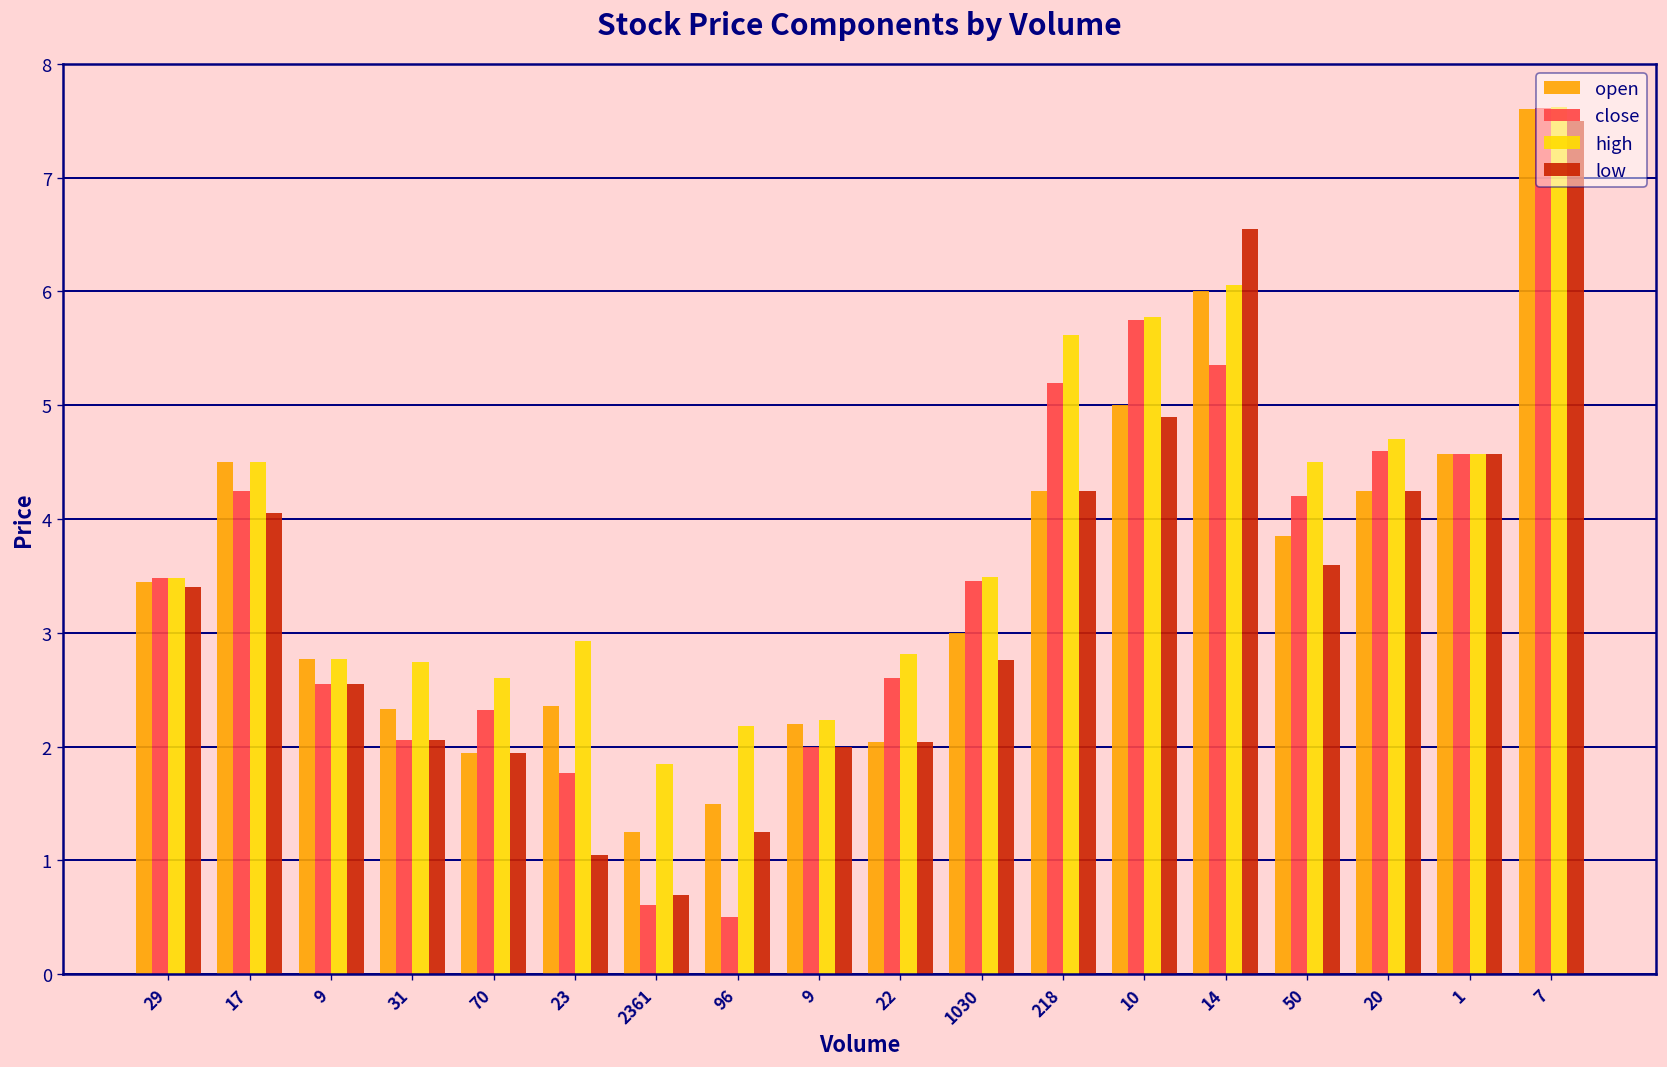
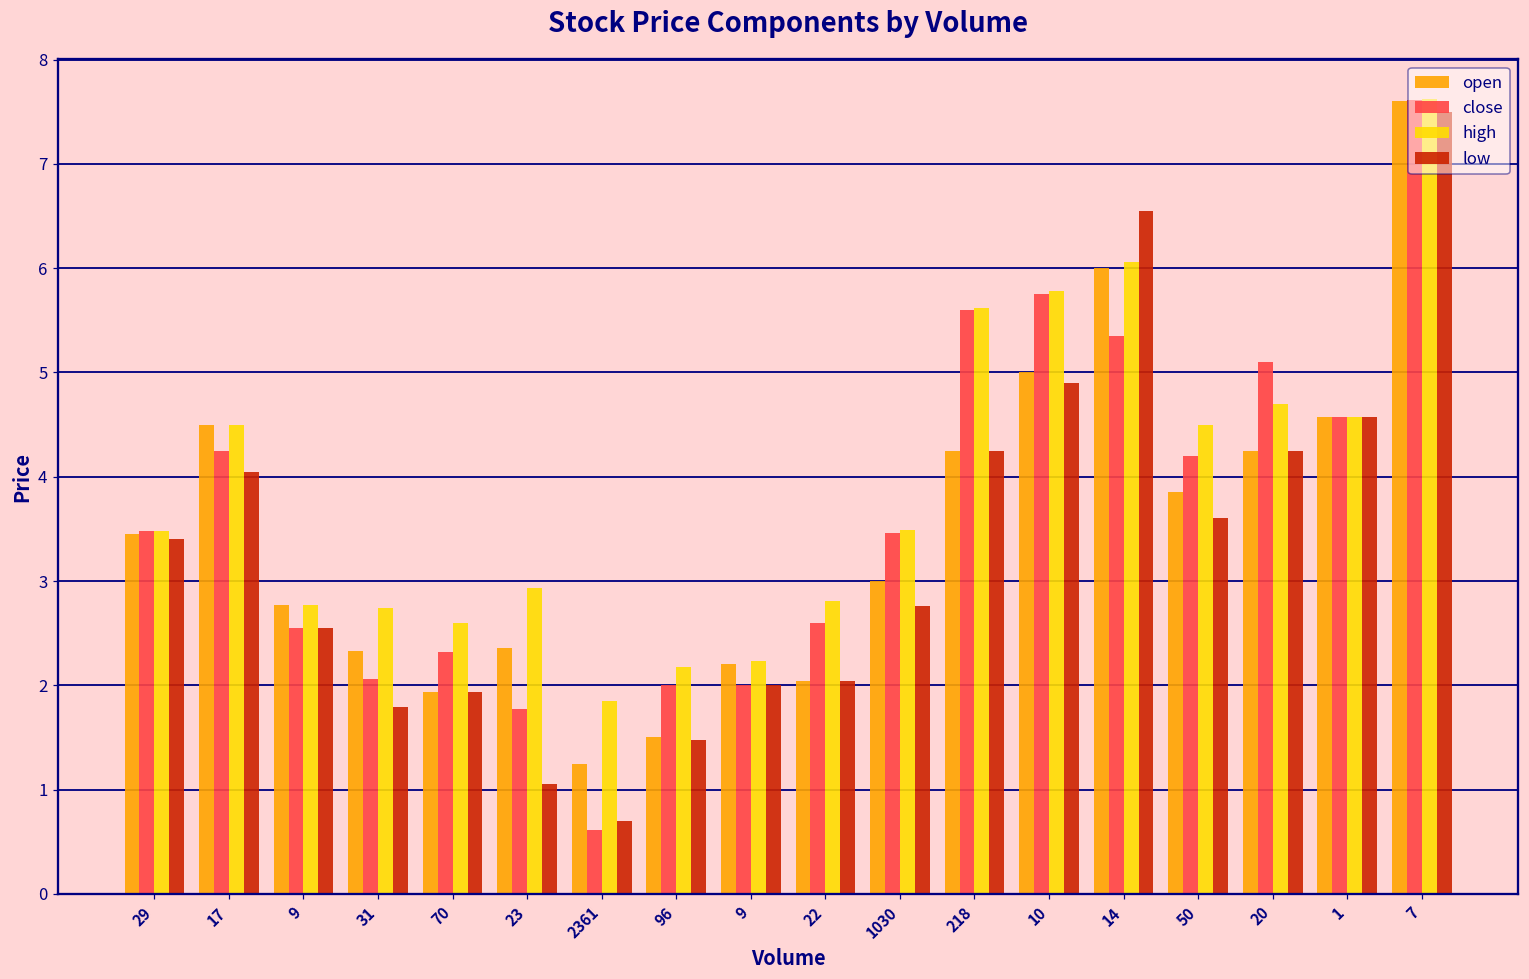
low, 31: 2.1 -> 1.8
close, 96: 0.5 -> 2.0
low, 96: 1.3 -> 1.5
close, 218: 5.2 -> 5.6
close, 20: 4.6 -> 5.1
